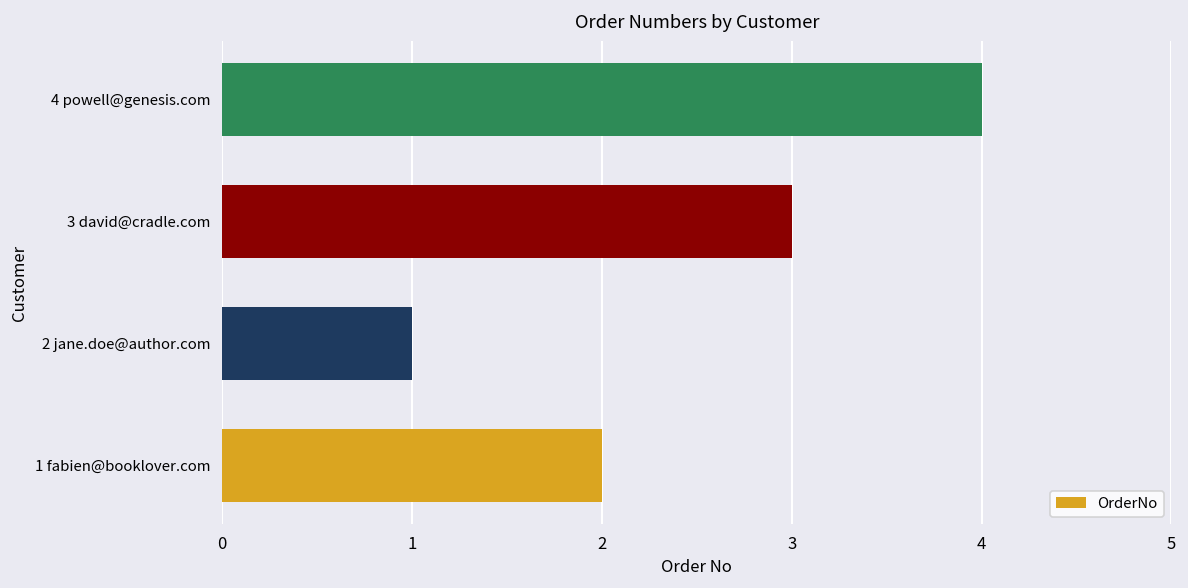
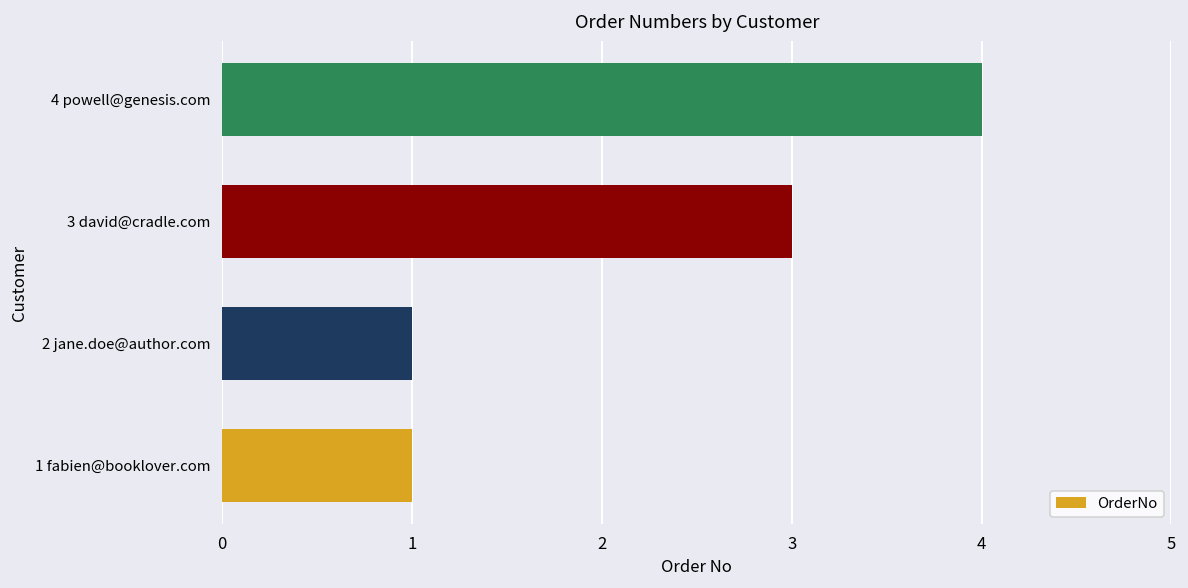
1 fabien@booklover.com: 2 -> 1
